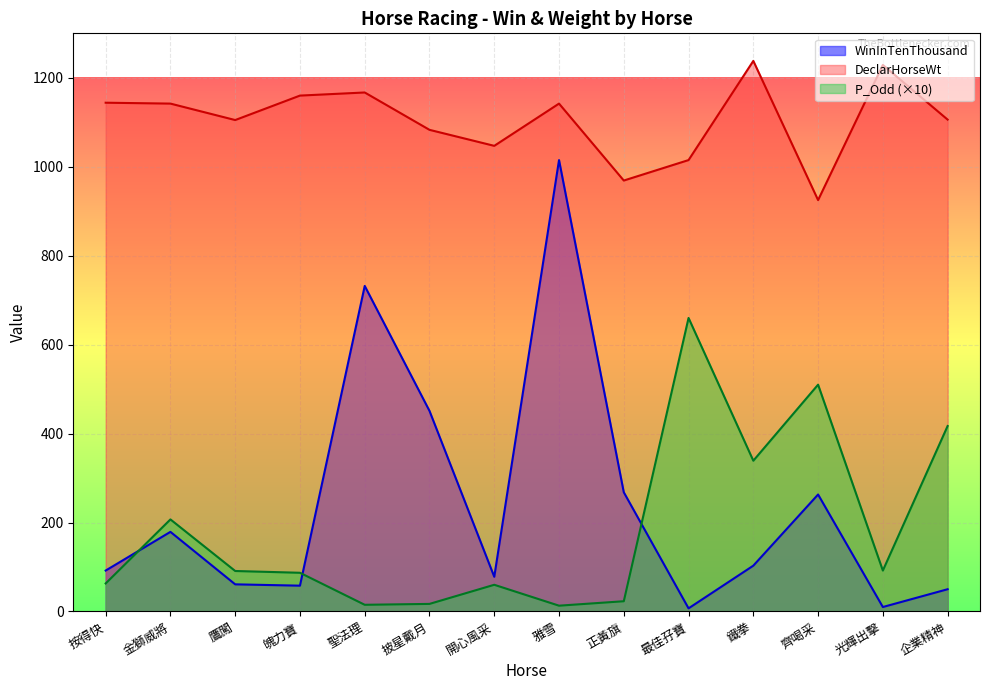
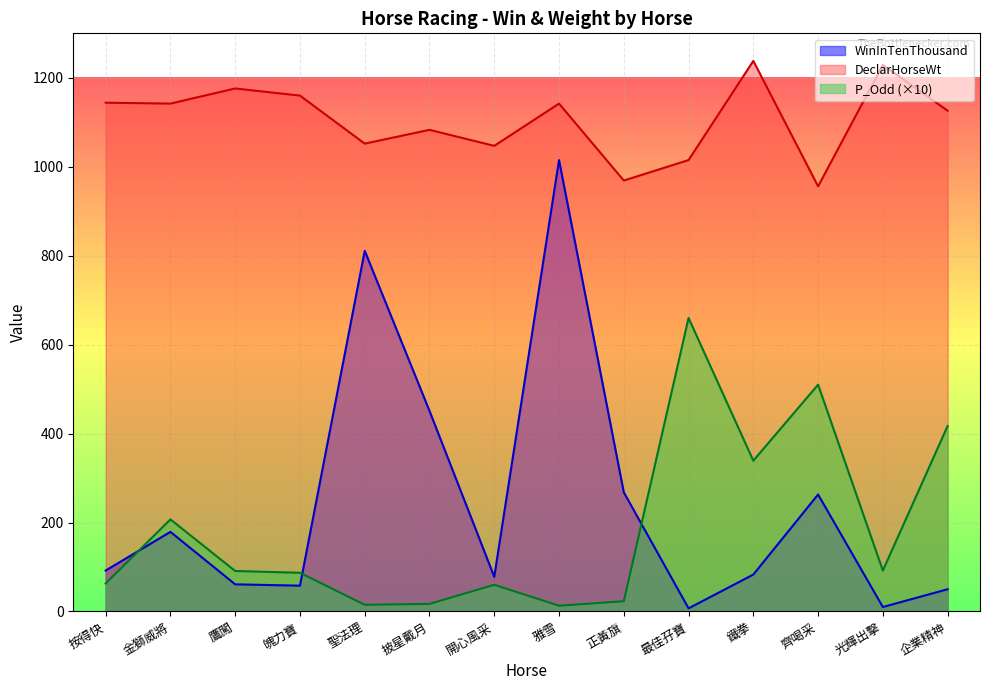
DeclarHorseWt, 鷹闖: 1110 -> 1180
WinInTenThousand, 聖法理: 730 -> 810
DeclarHorseWt, 聖法理: 1170 -> 1050
WinInTenThousand, 鐵拳: 100 -> 80
DeclarHorseWt, 齊喝采: 930 -> 960
DeclarHorseWt, 企業精神: 1110 -> 1130
